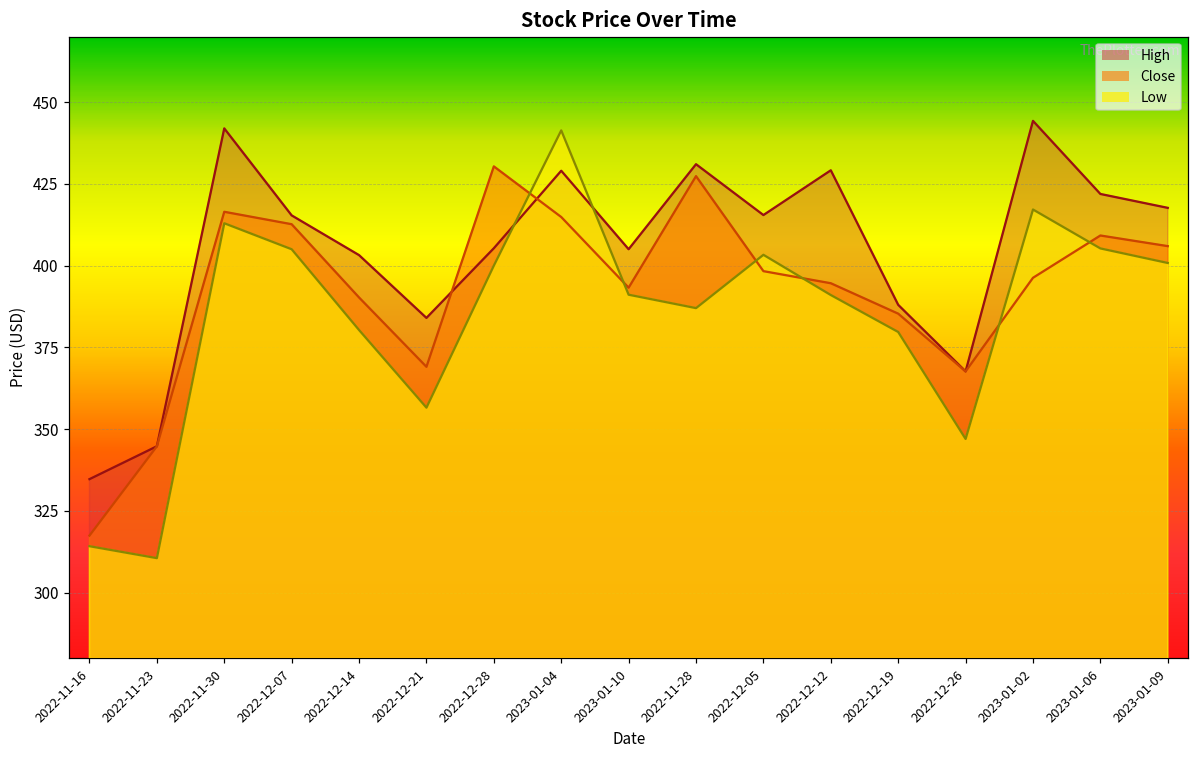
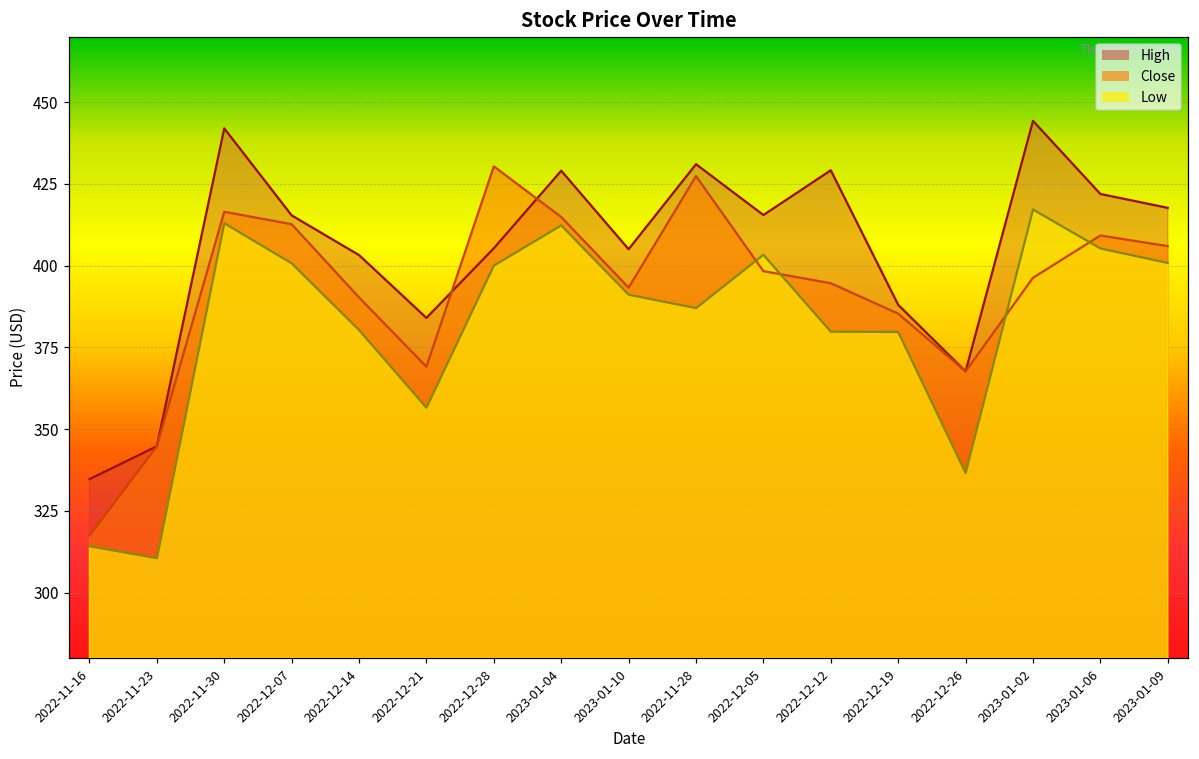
Low, 2022-12-07: 405 -> 401
Low, 2023-01-04: 441 -> 412
Low, 2022-12-12: 391 -> 380
Low, 2022-12-26: 347 -> 337
